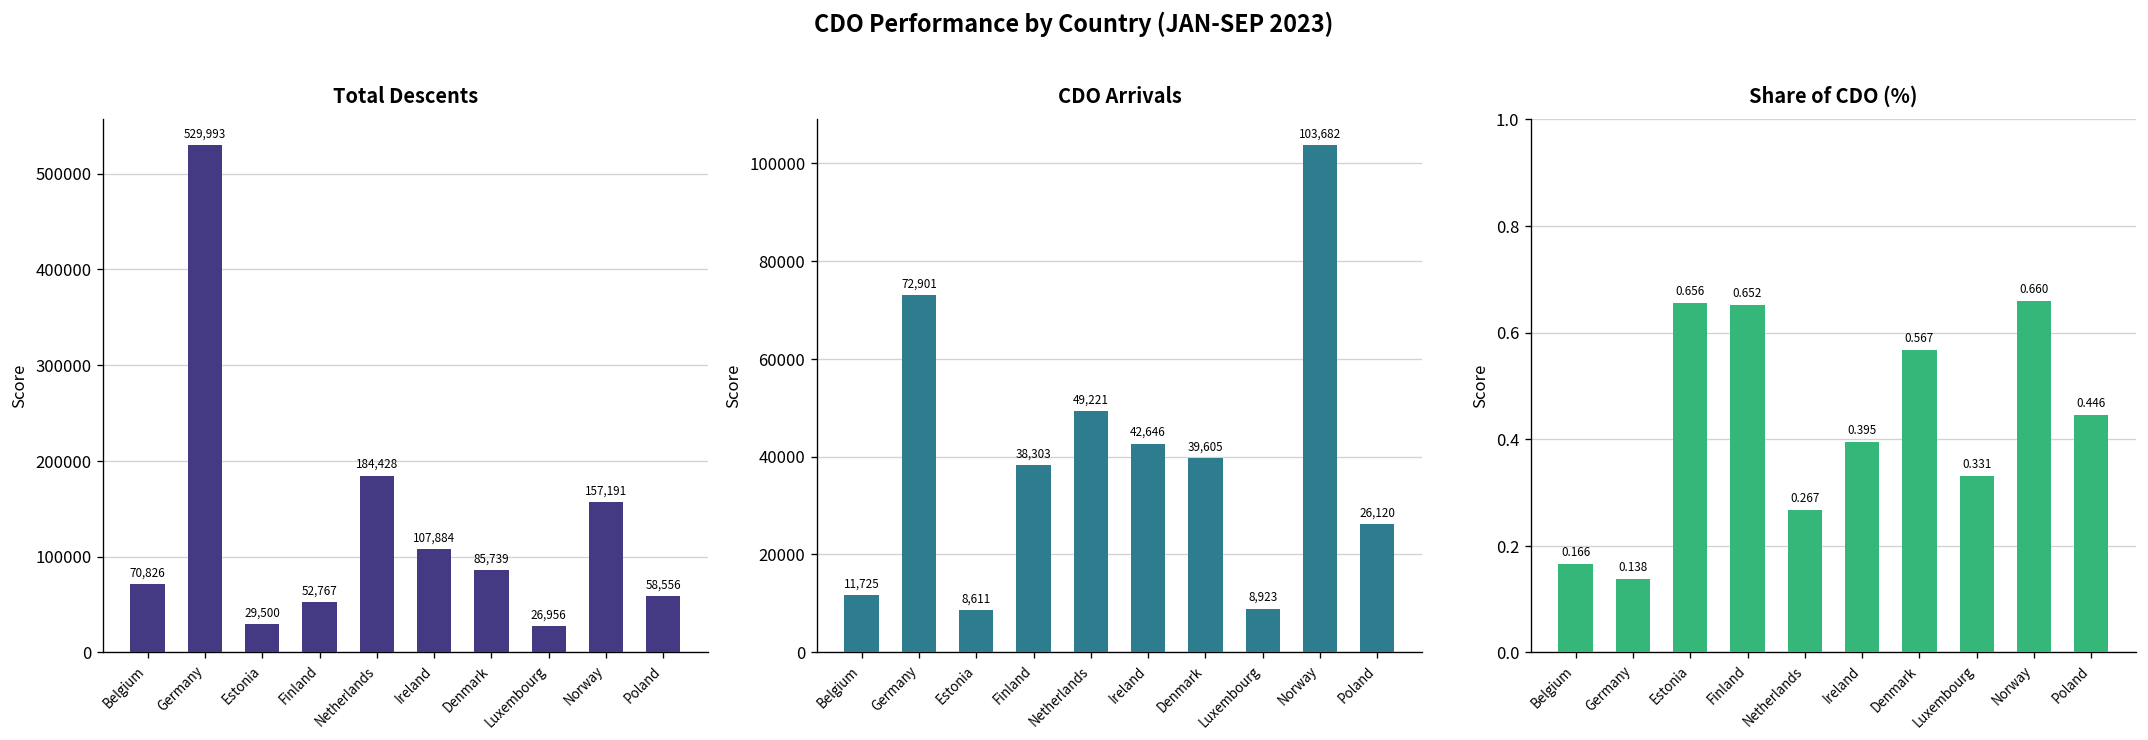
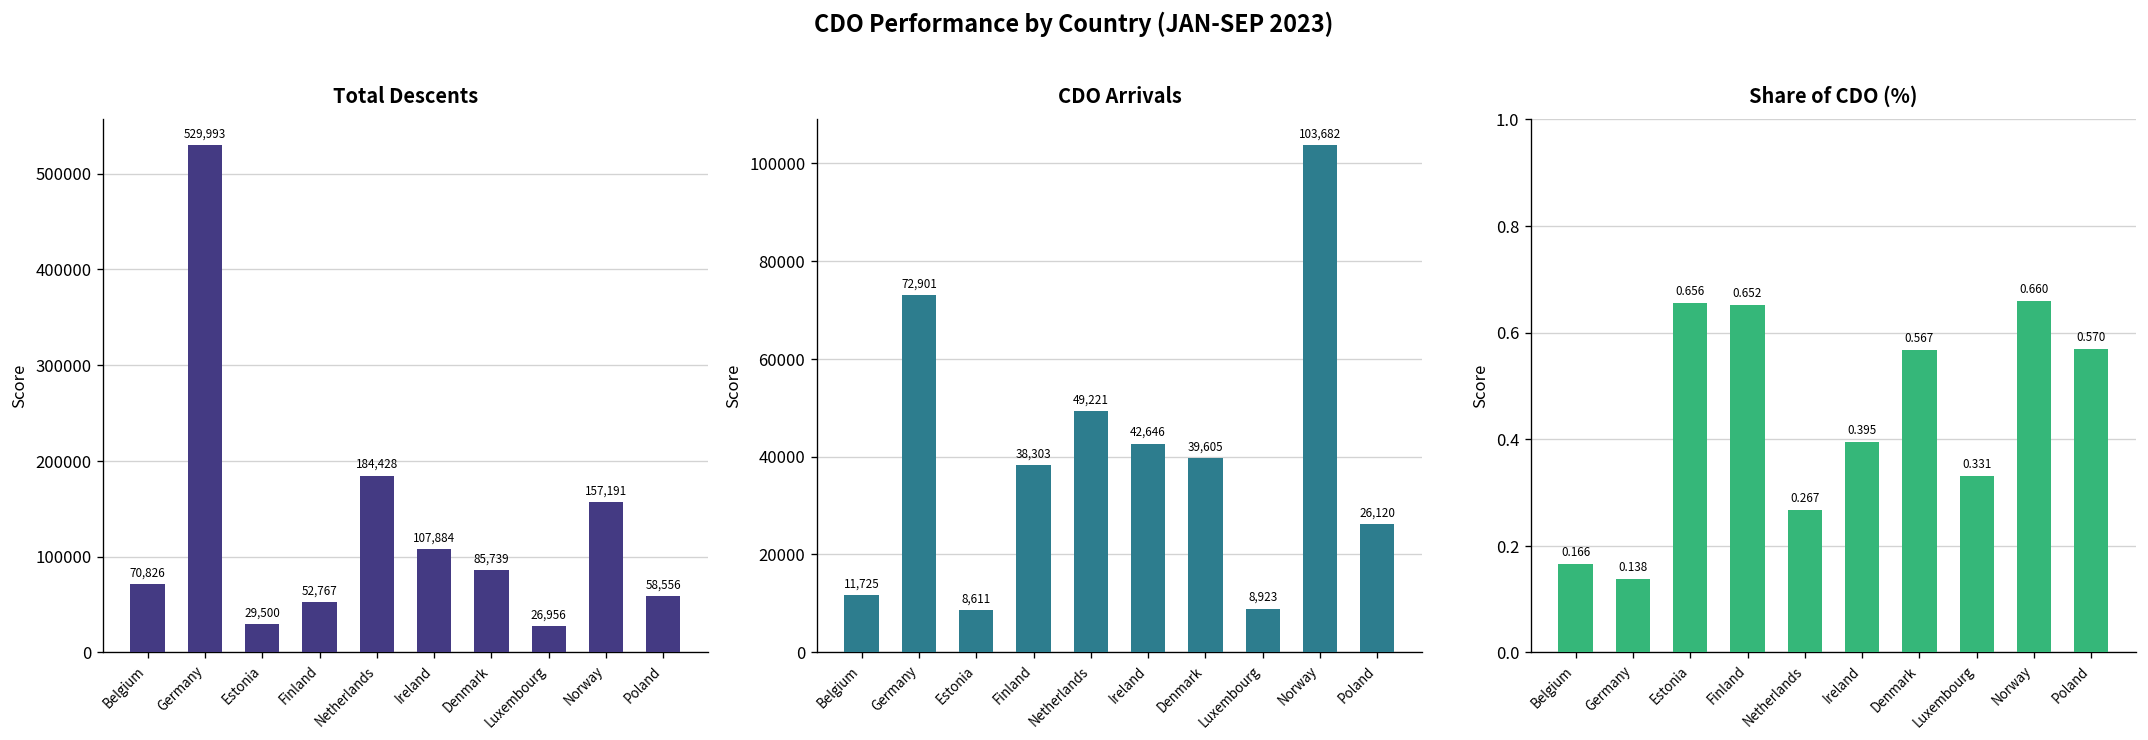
Share of CDO (%), Poland: 0.446 -> 0.570
